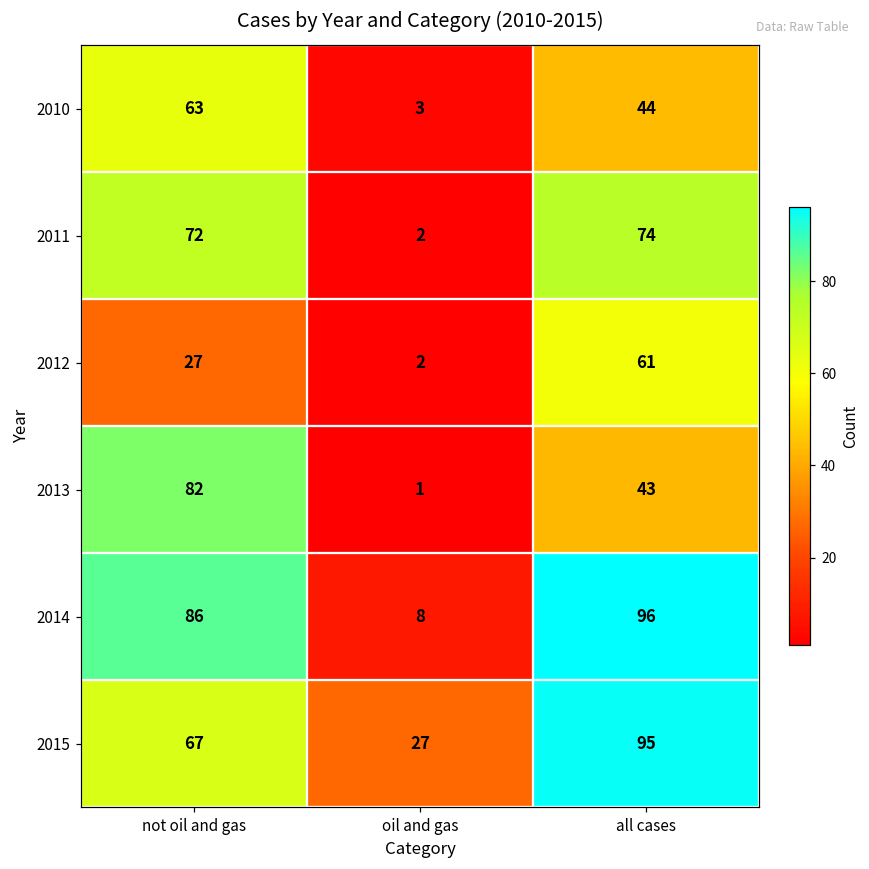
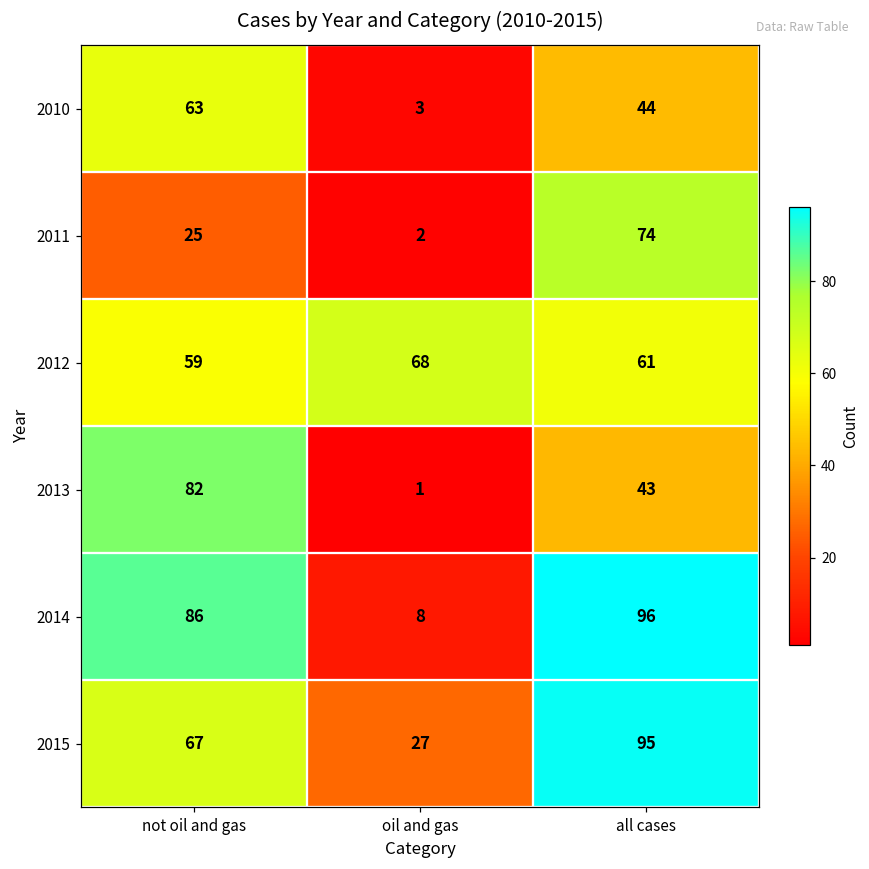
2011, not oil and gas: 72 -> 25
2012, not oil and gas: 27 -> 59
2012, oil and gas: 2 -> 68
